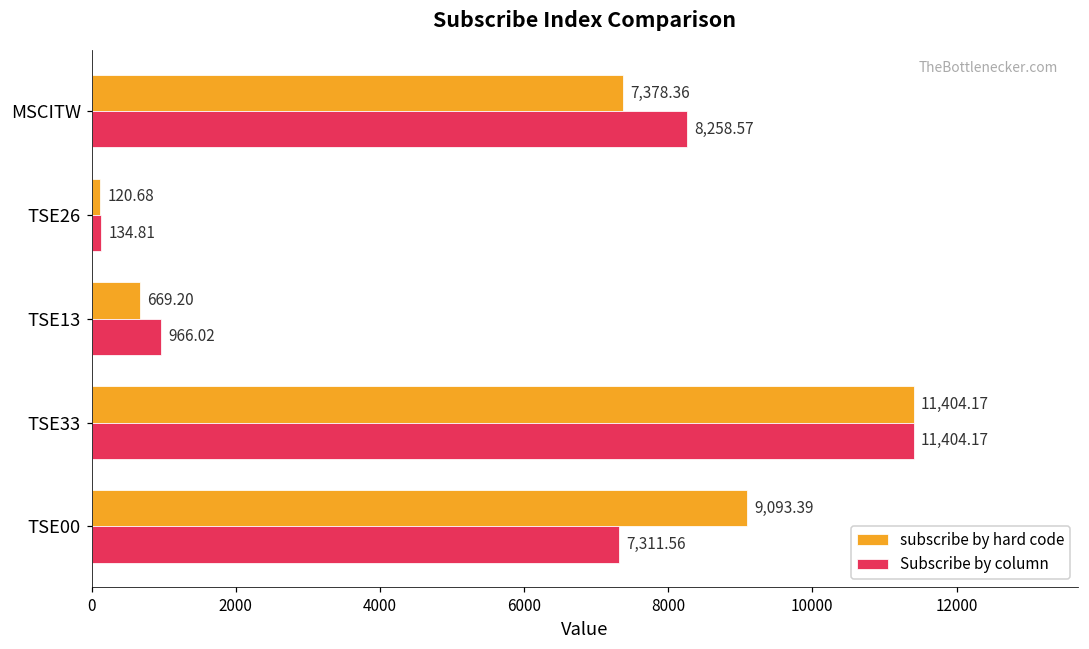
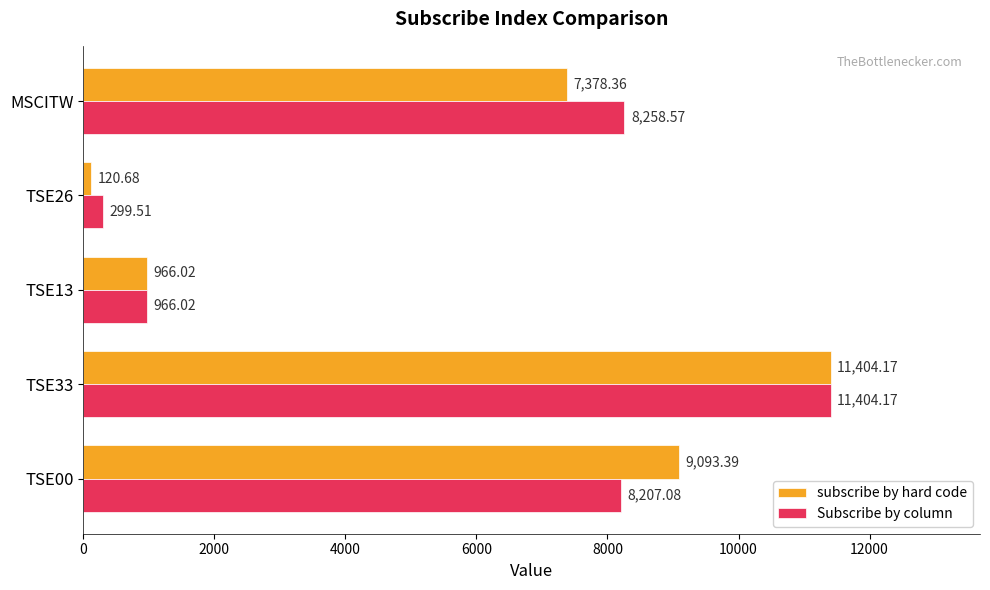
Subscribe by column, TSE26: 134.81 -> 299.51
subscribe by hard code, TSE13: 669.20 -> 966.02
Subscribe by column, TSE00: 7,311.56 -> 8,207.08
